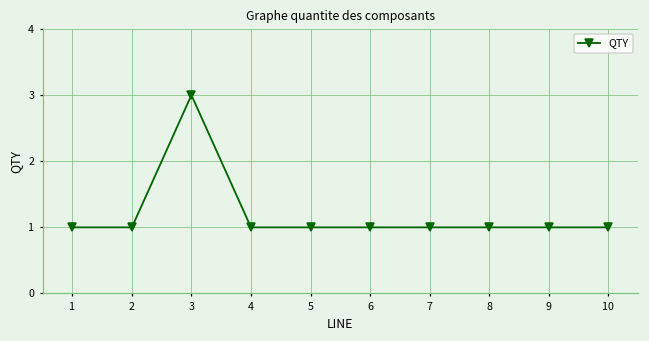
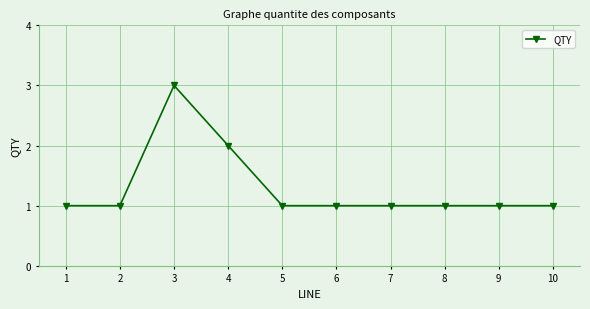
4: 1 -> 2
